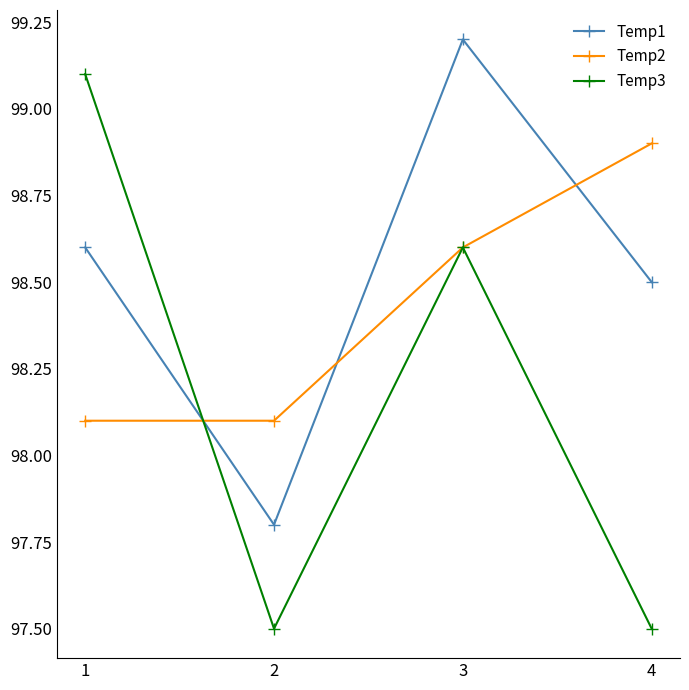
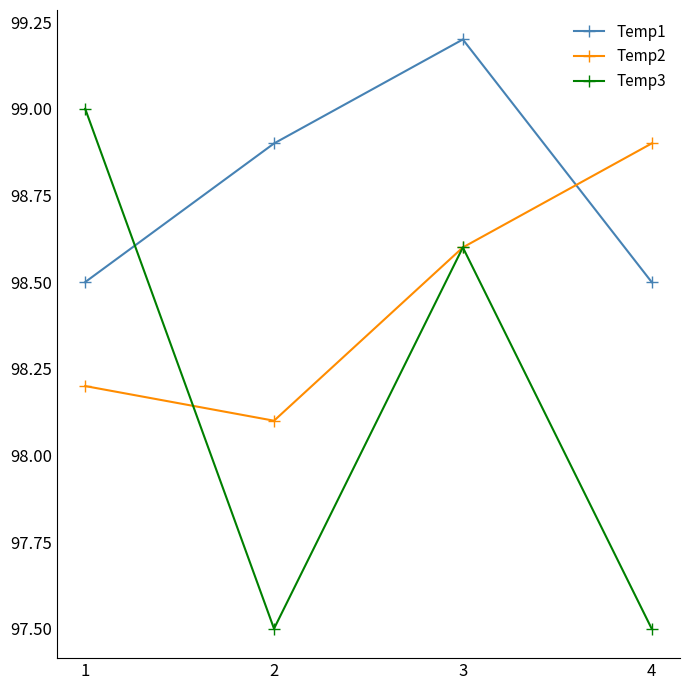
Temp1, 1: 98.6 -> 98.5
Temp2, 1: 98.1 -> 98.2
Temp3, 1: 99.1 -> 99.0
Temp1, 2: 97.8 -> 98.9
